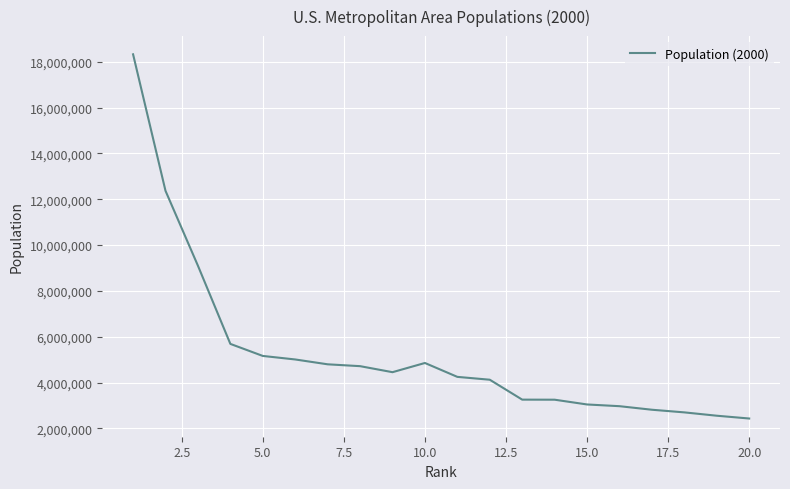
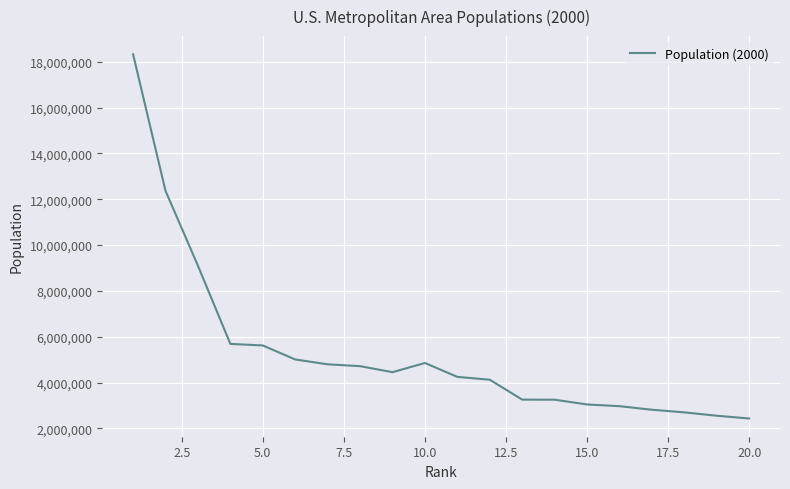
5.0: 5,200,000 -> 5,600,000
